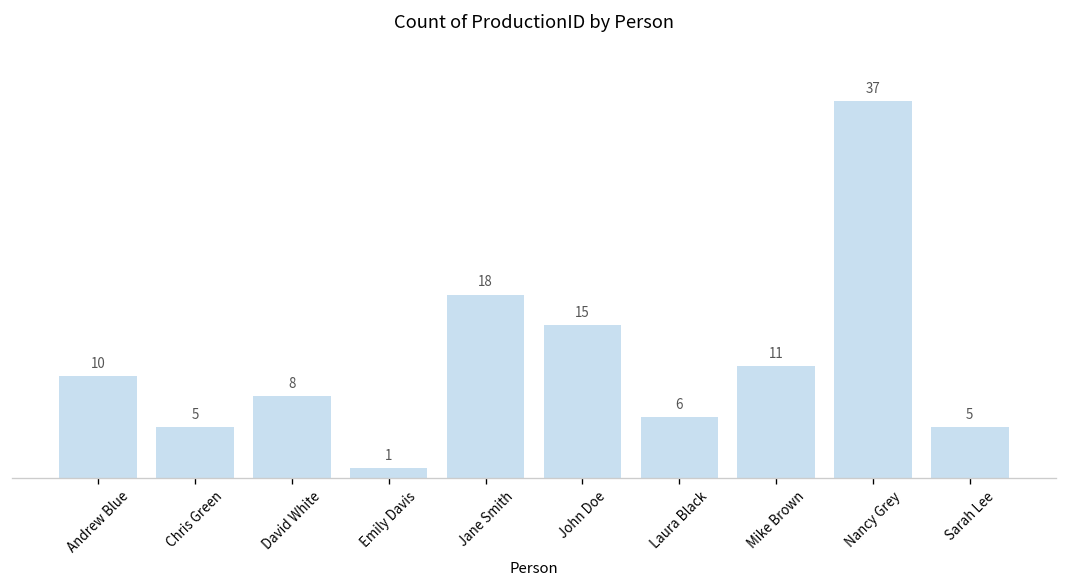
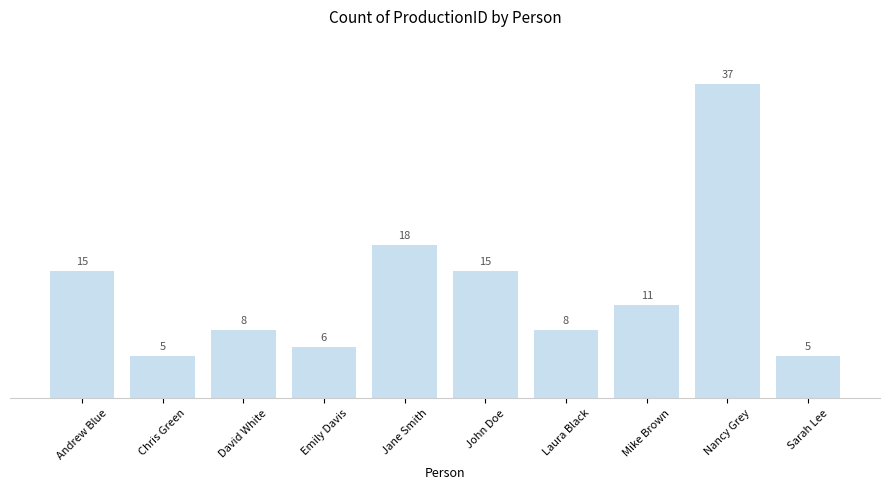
Andrew Blue: 10 -> 15
Emily Davis: 1 -> 6
Laura Black: 6 -> 8
